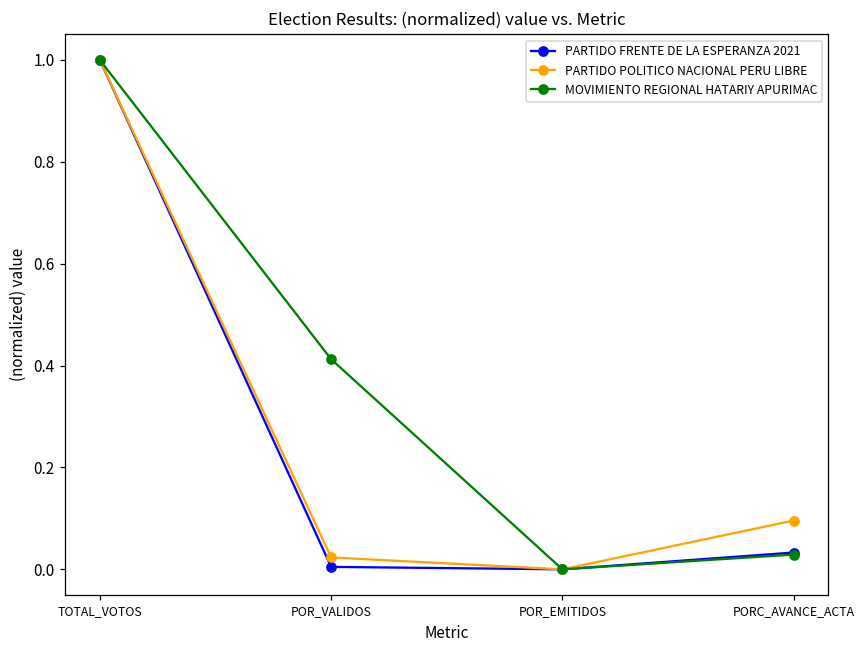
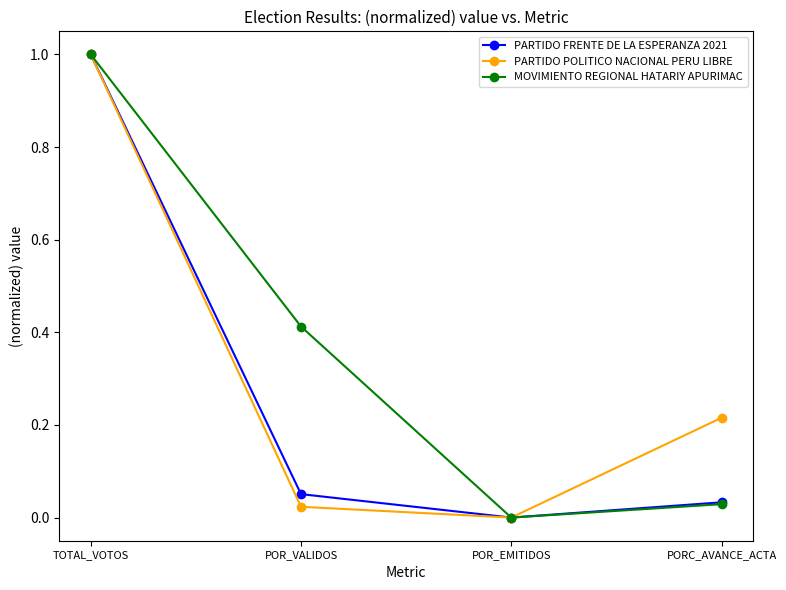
PARTIDO FRENTE DE LA ESPERANZA 2021, POR_VALIDOS: 0.00 -> 0.05
PARTIDO POLITICO NACIONAL PERU LIBRE, PORC_AVANCE_ACTA: 0.10 -> 0.22
